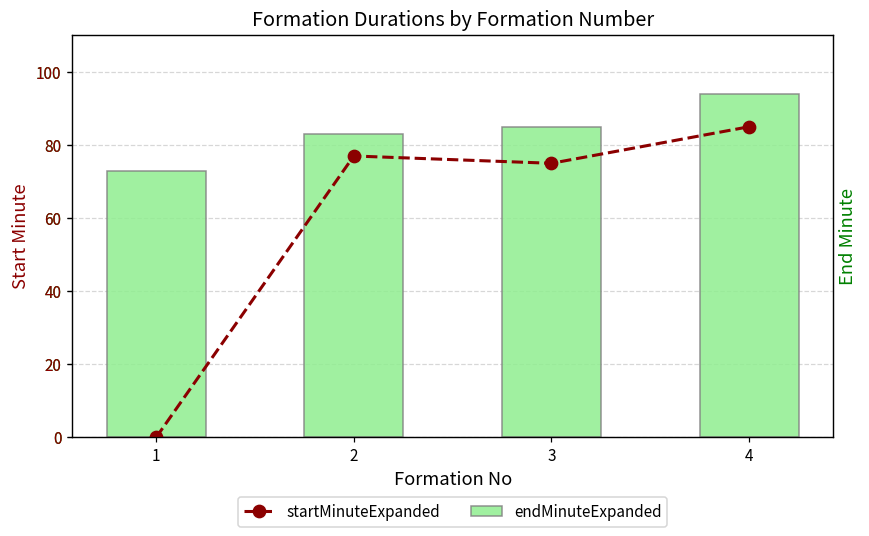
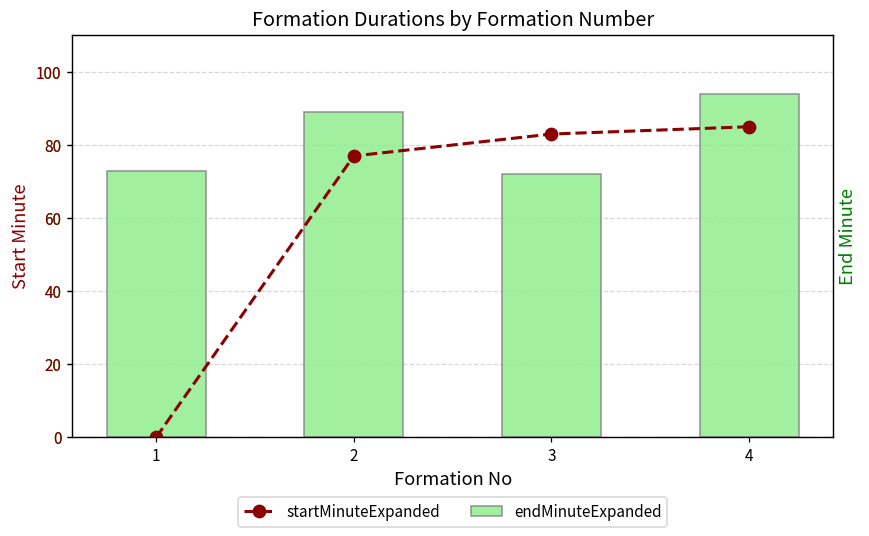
endMinuteExpanded, 2: 83 -> 89
endMinuteExpanded, 3: 85 -> 72
startMinuteExpanded, 3: 75 -> 83
